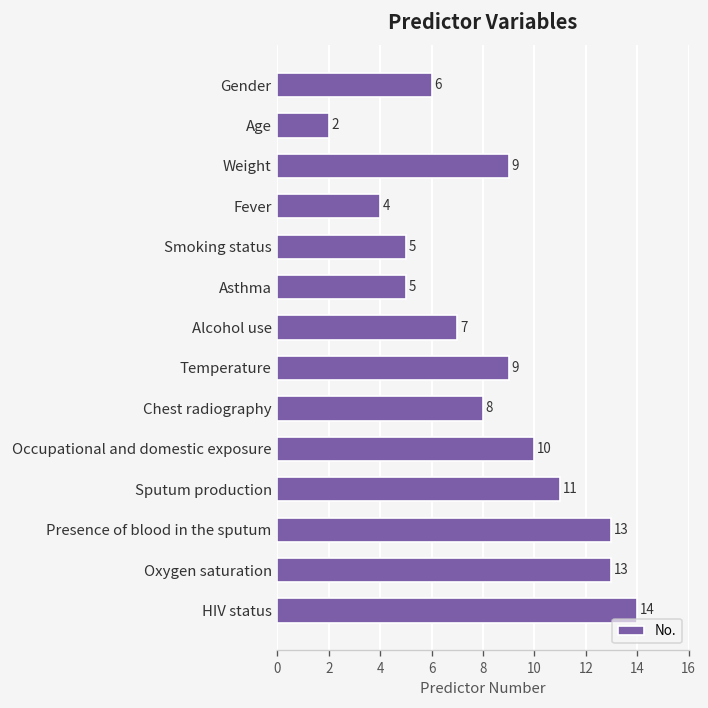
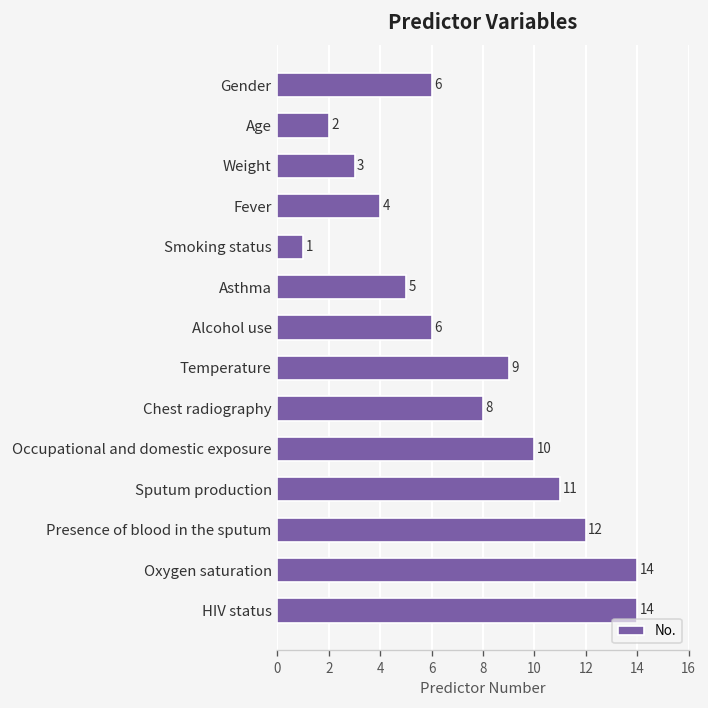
Weight: 9 -> 3
Smoking status: 5 -> 1
Alcohol use: 7 -> 6
Presence of blood in the sputum: 13 -> 12
Oxygen saturation: 13 -> 14
